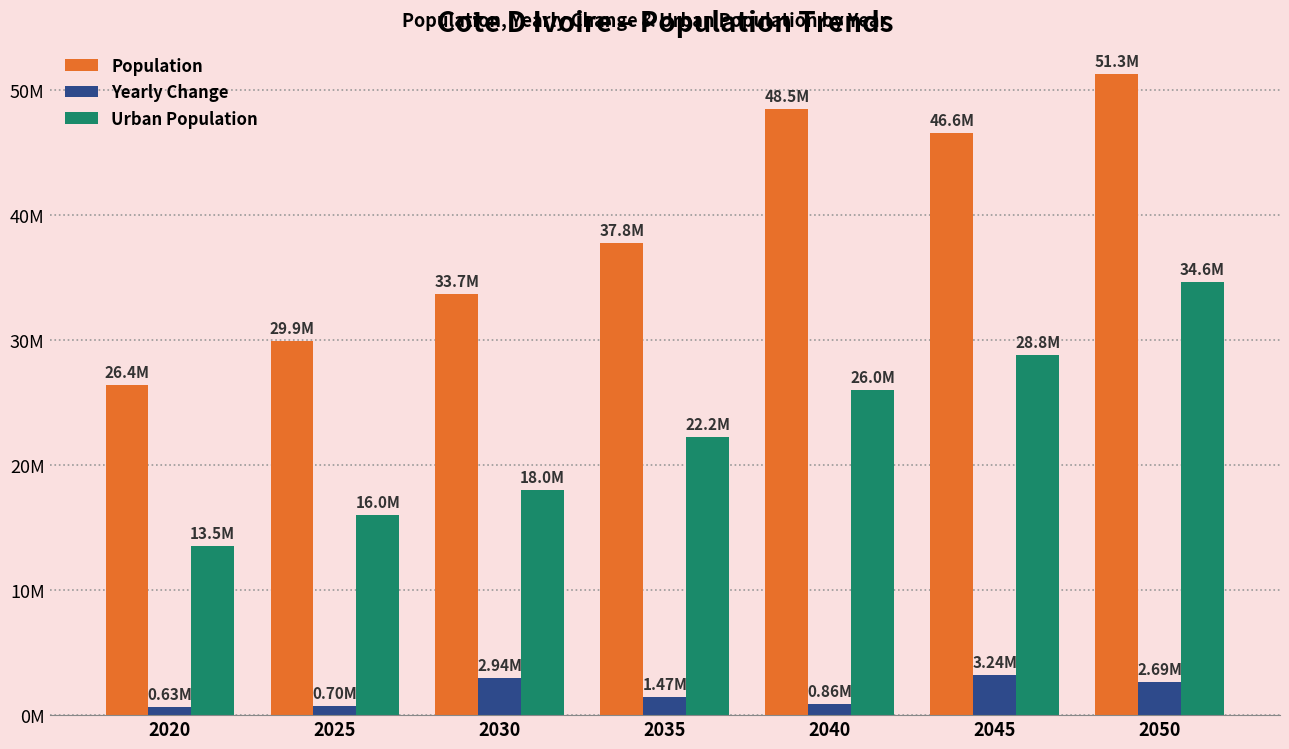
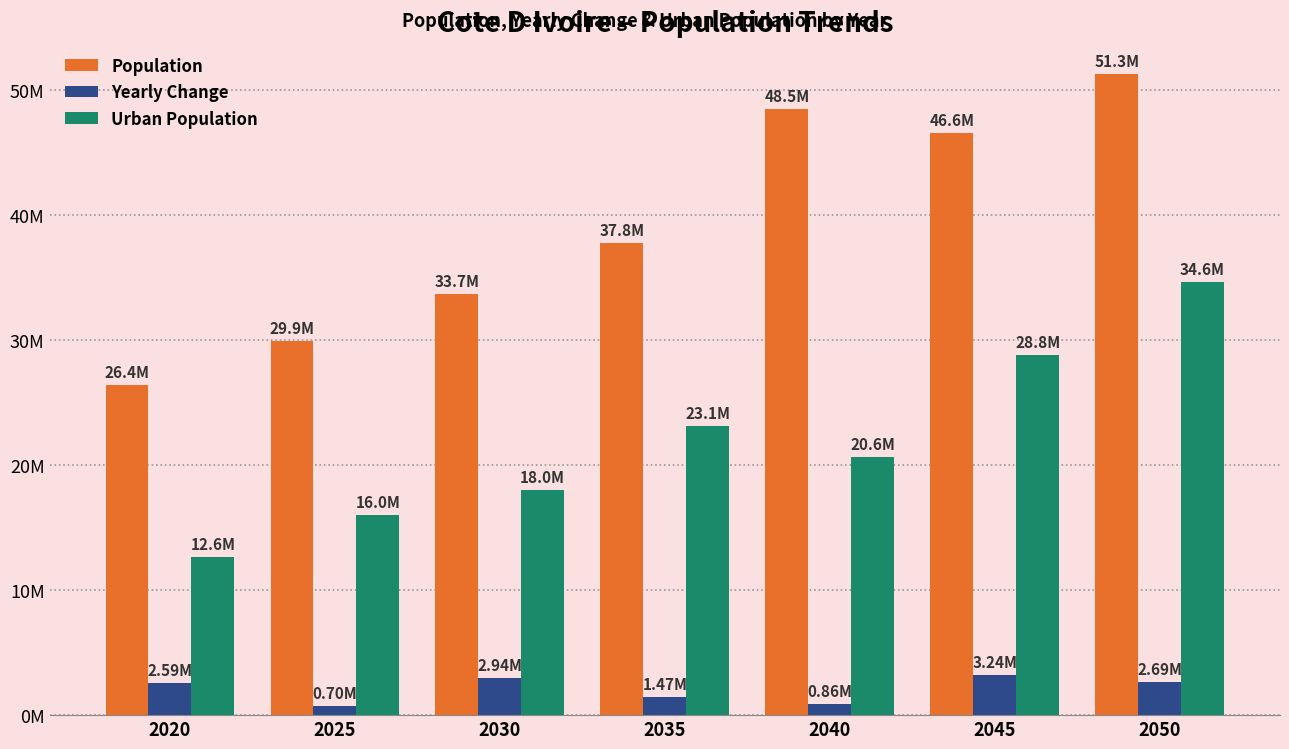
Yearly Change, 2020: 0.63M -> 2.59M
Urban Population, 2020: 13.5M -> 12.6M
Urban Population, 2035: 22.2M -> 23.1M
Urban Population, 2040: 26.0M -> 20.6M
